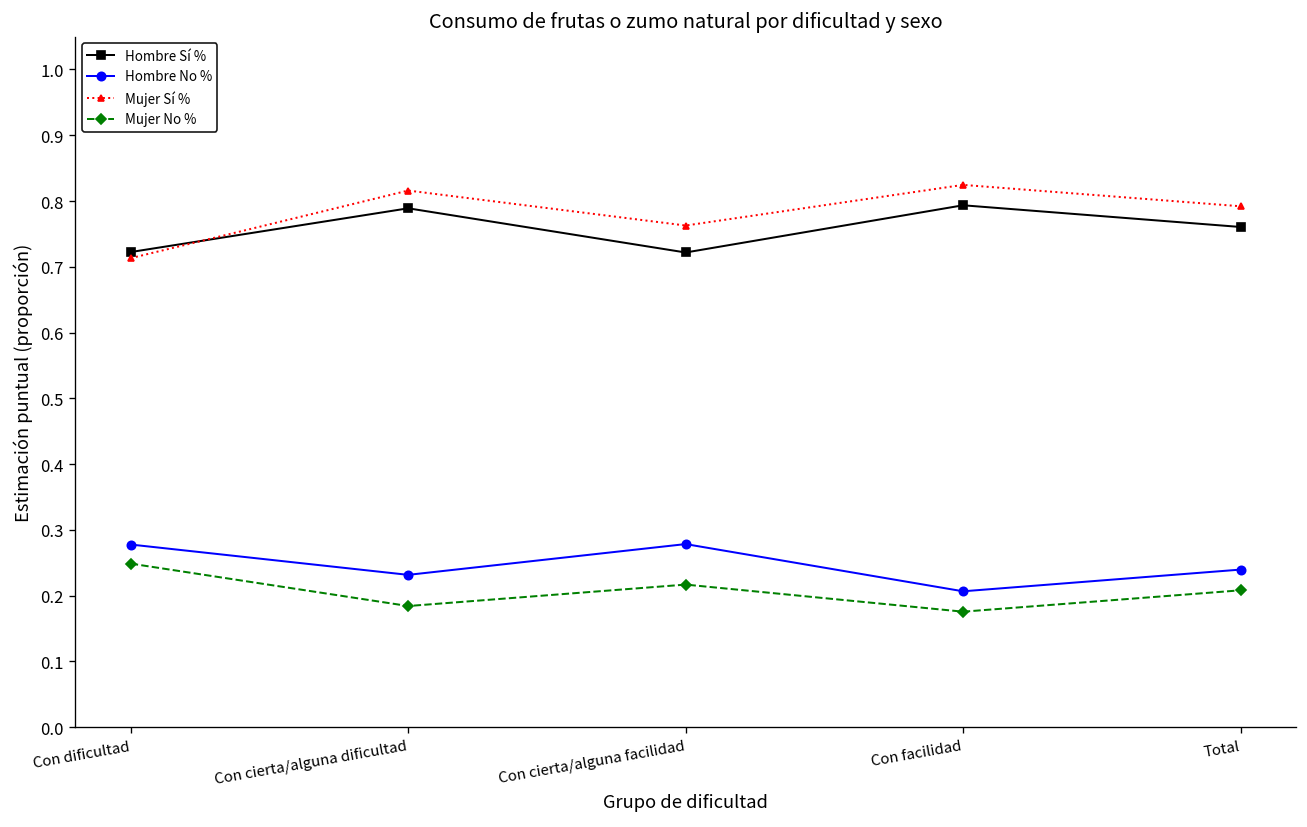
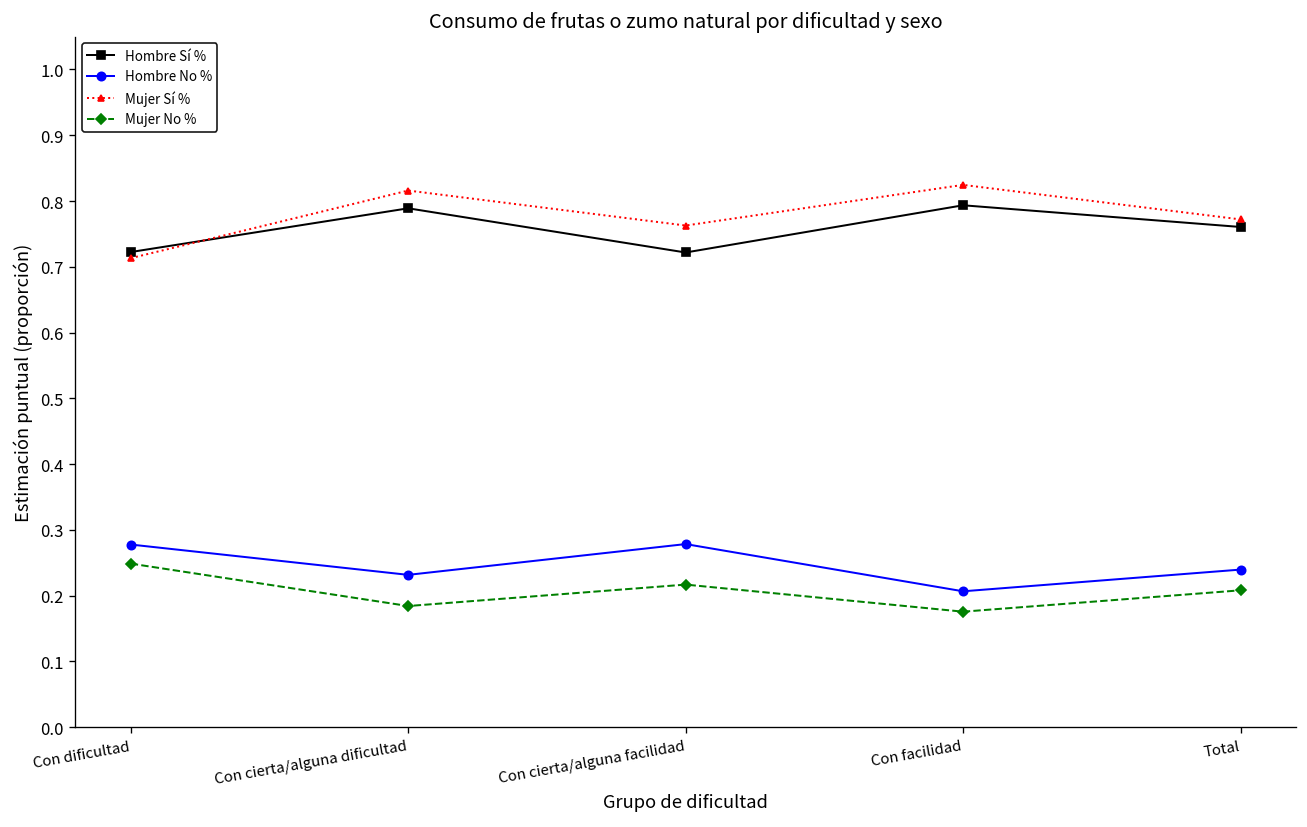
Mujer Sí %, Total: 0.79 -> 0.77
